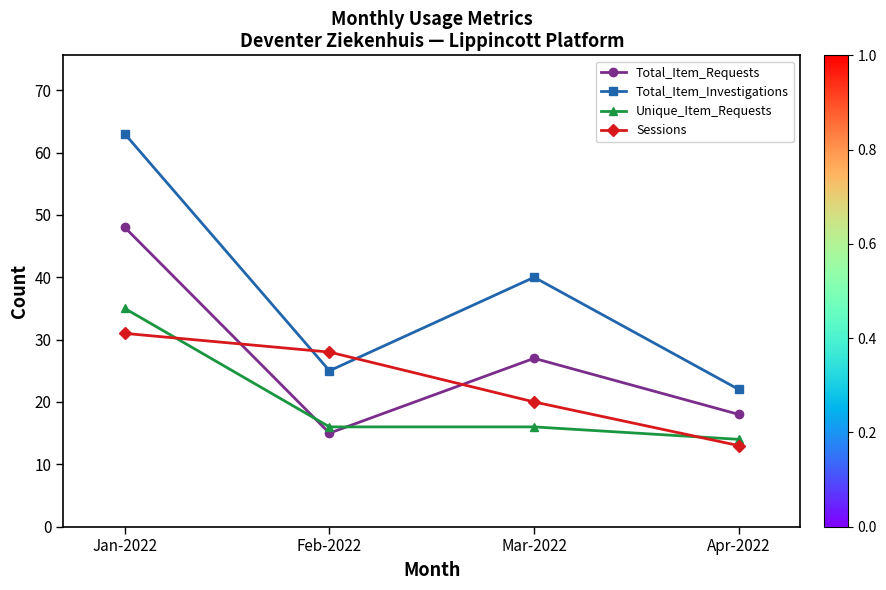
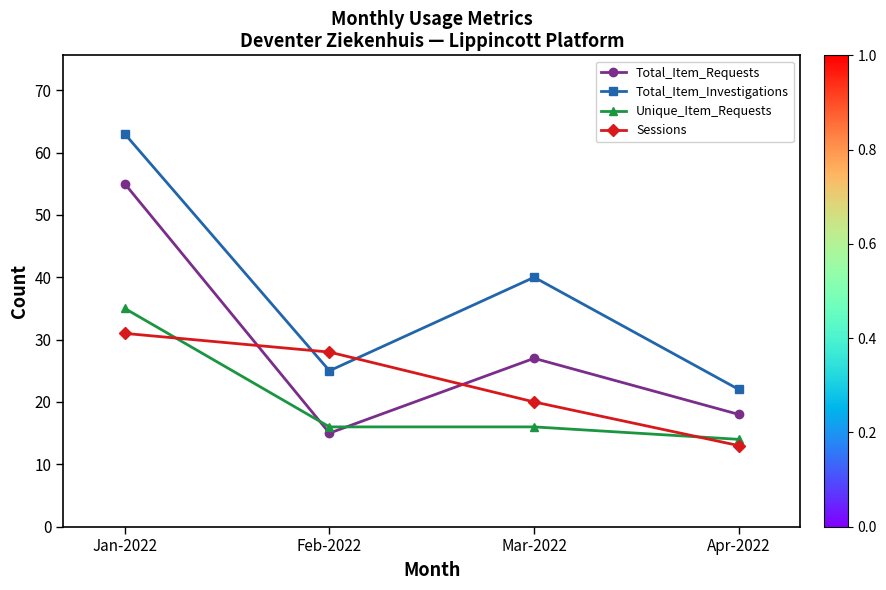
Total_Item_Requests, Jan-2022: 48 -> 55
